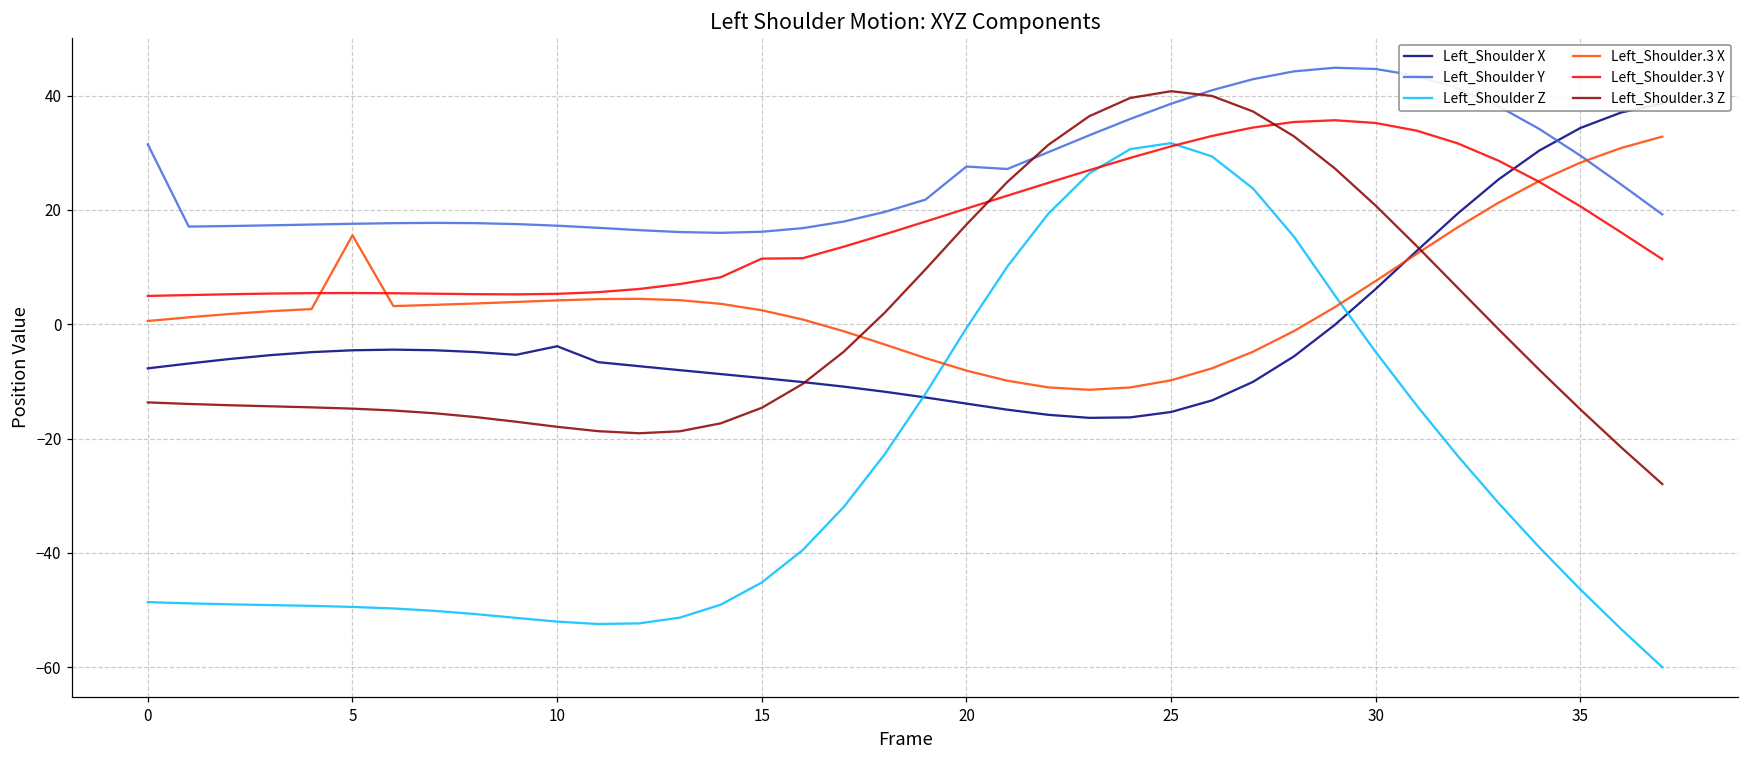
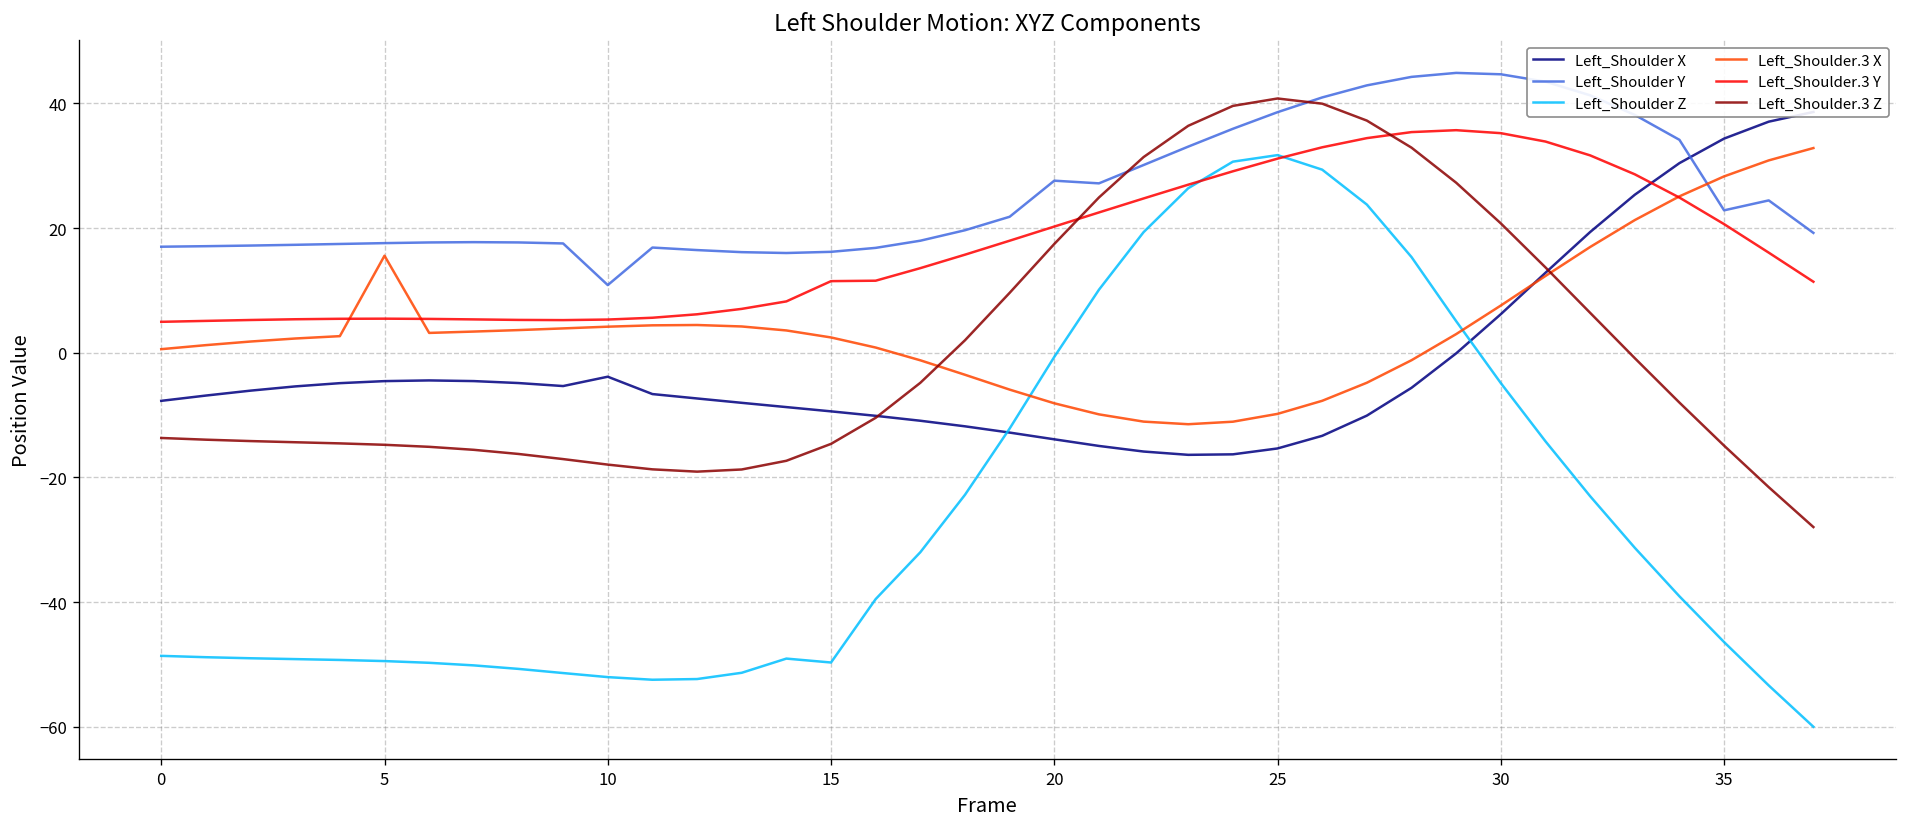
Left_Shoulder Y, 0: 31 -> 17
Left_Shoulder Y, 10: 17 -> 11
Left_Shoulder Z, 15: -45 -> -50
Left_Shoulder Y, 35: 29 -> 23
